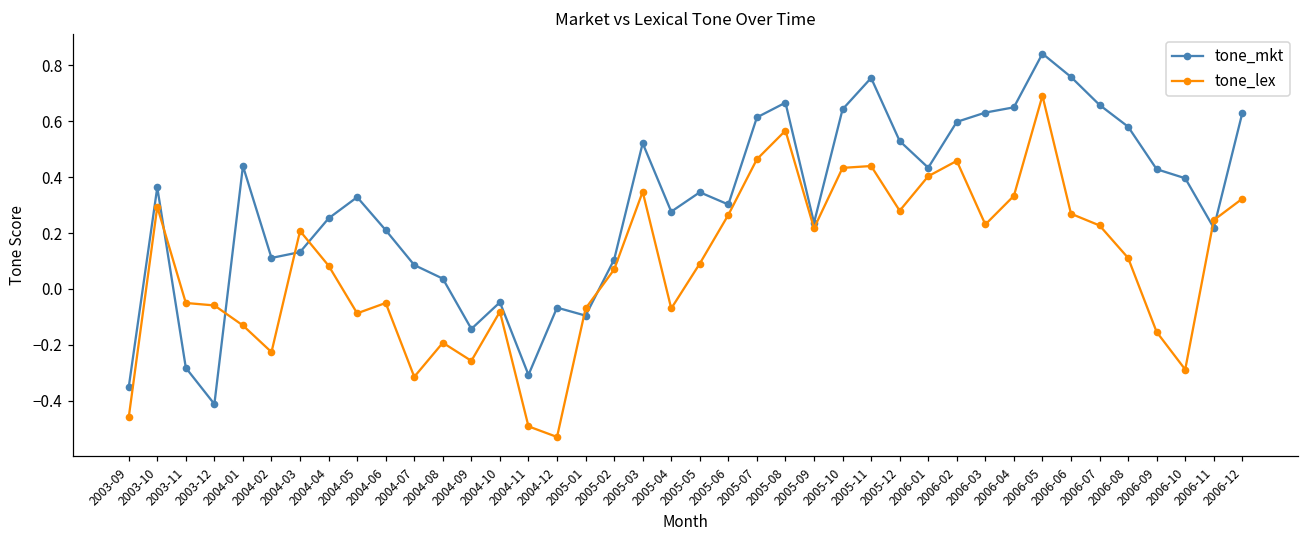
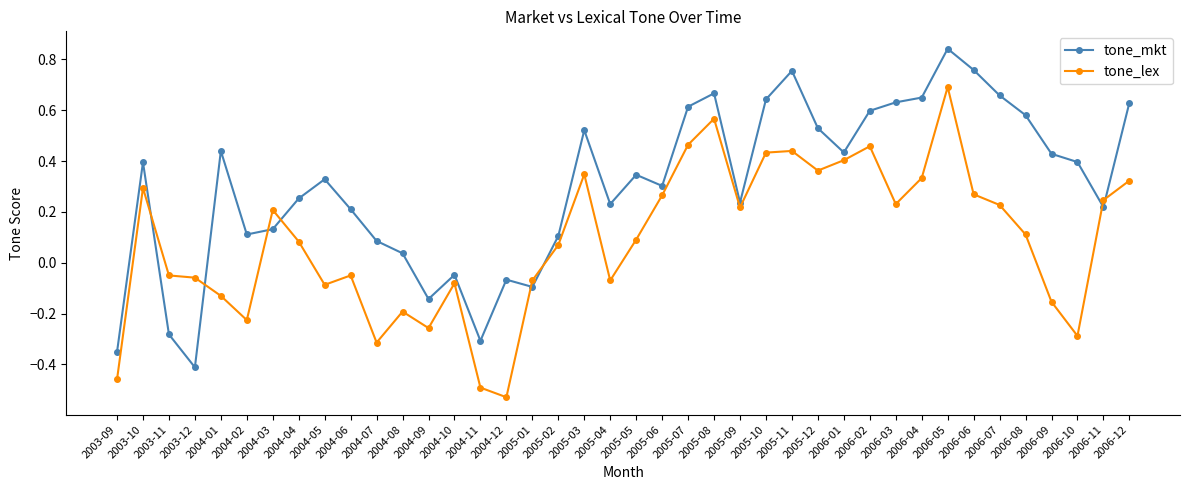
tone_mkt, 2003-10: 0.36 -> 0.40
tone_mkt, 2005-04: 0.28 -> 0.23
tone_lex, 2005-12: 0.28 -> 0.36
